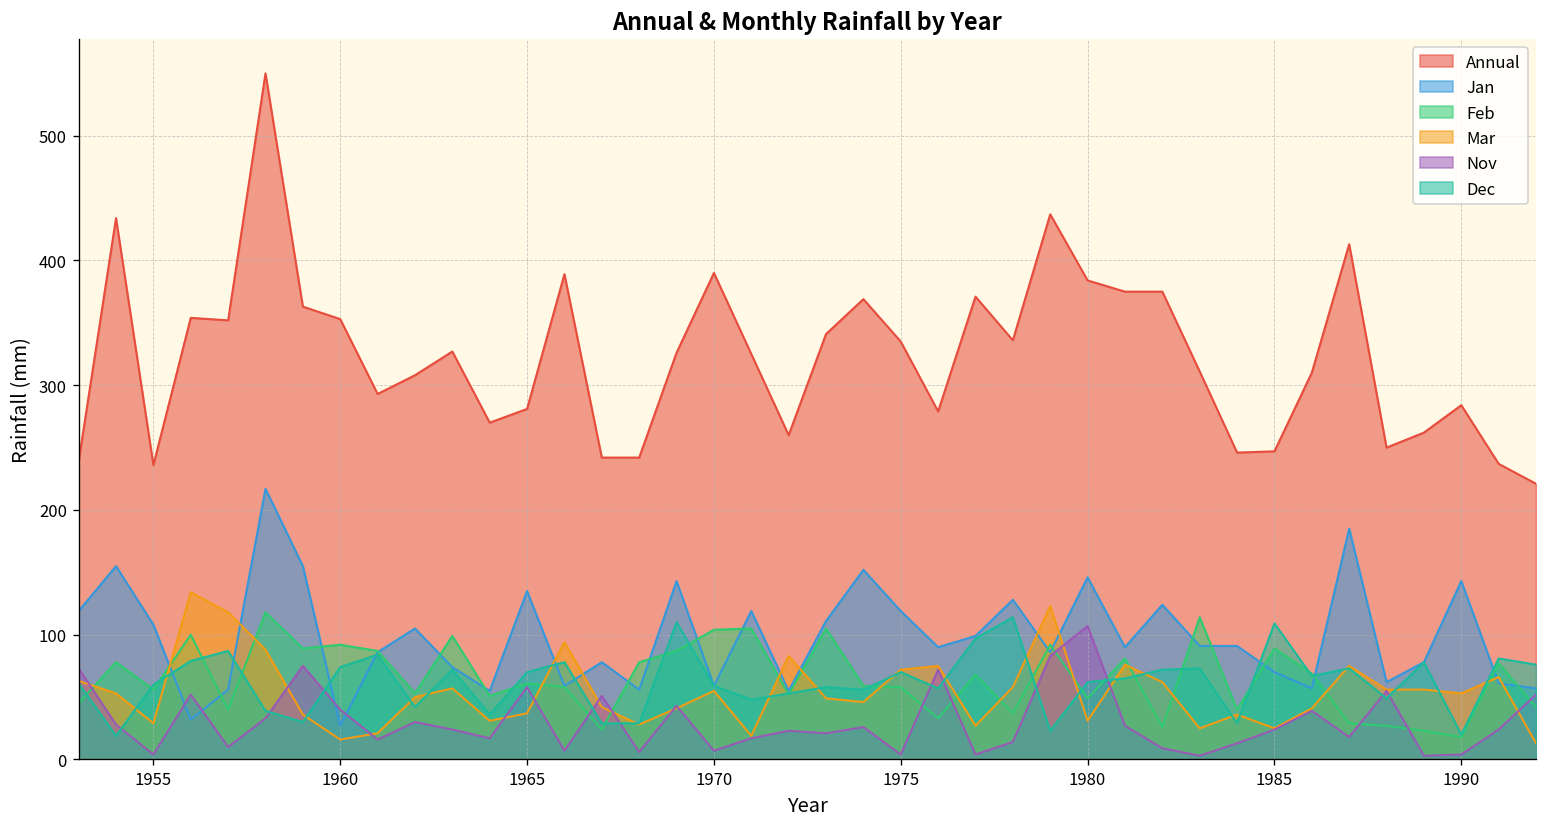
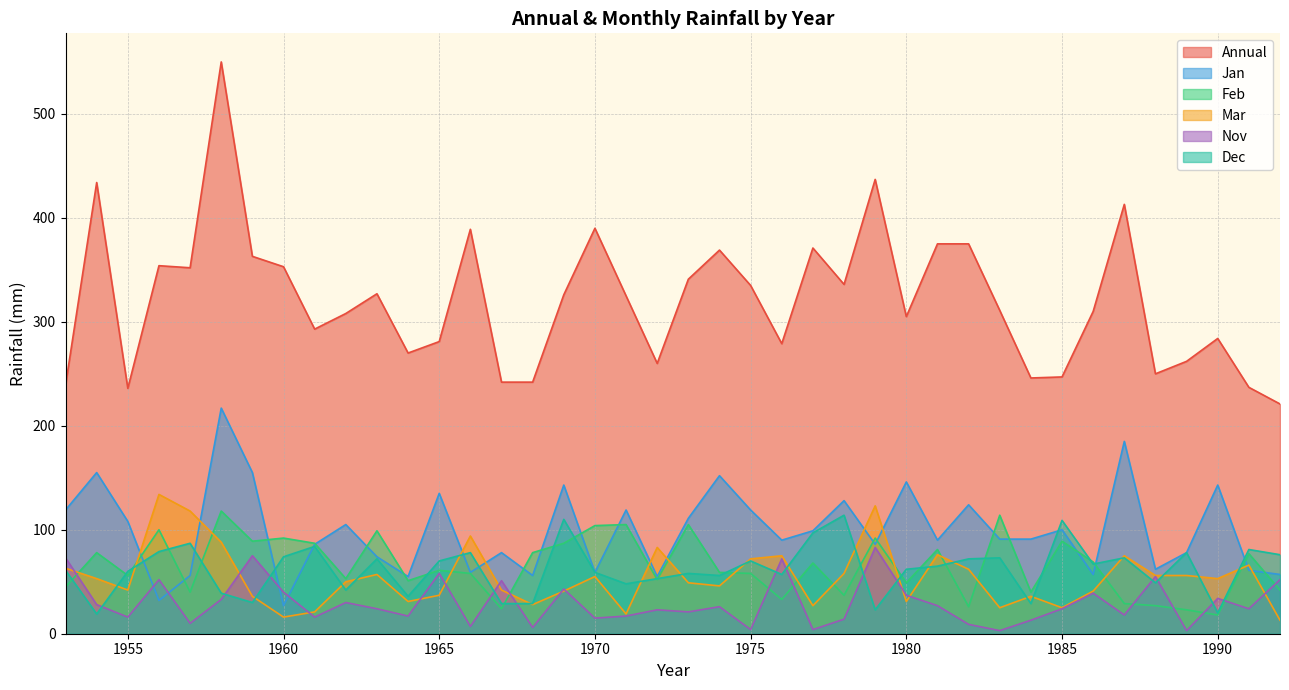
Mar, 1955: 29 -> 42
Nov, 1955: 4 -> 16
Nov, 1970: 7 -> 15
Annual, 1980: 384 -> 305
Nov, 1980: 107 -> 37
Jan, 1985: 70 -> 100
Nov, 1990: 4 -> 34
